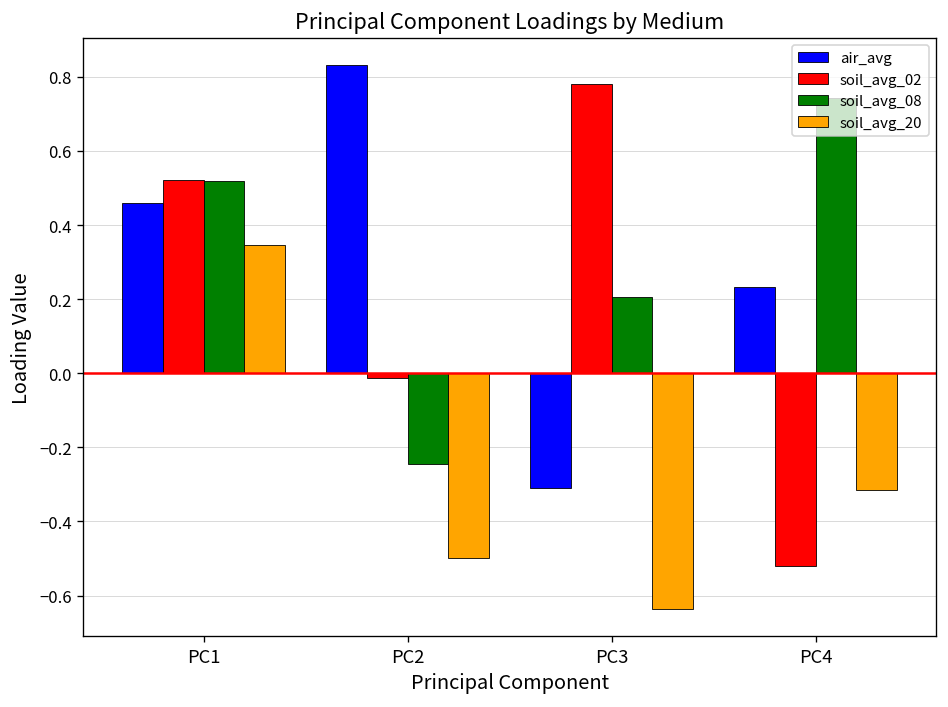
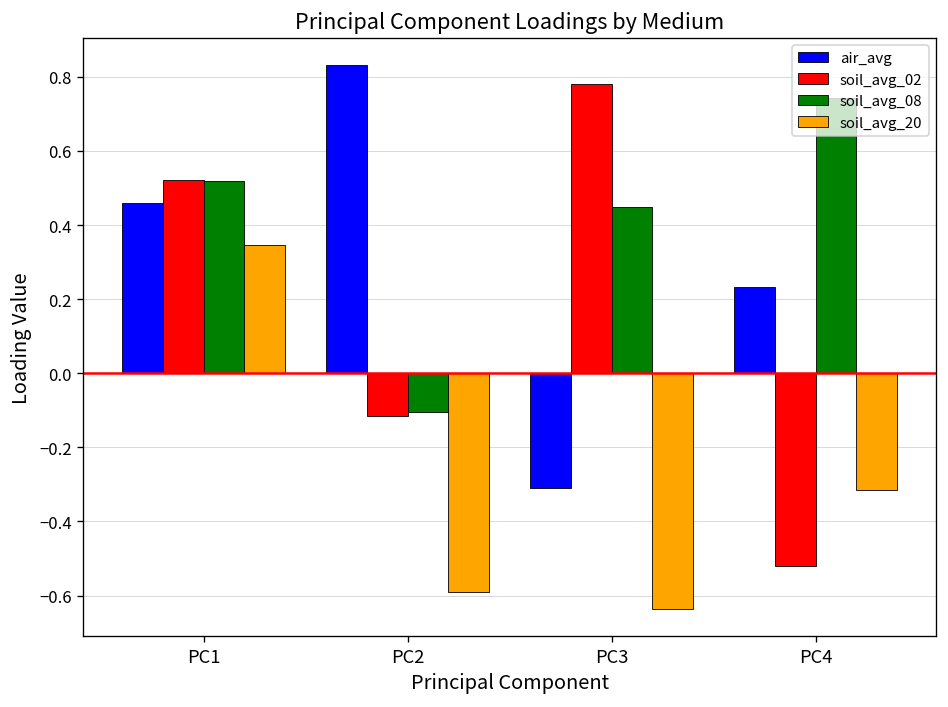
soil_avg_02, PC2: -0.01 -> -0.12
soil_avg_08, PC2: -0.24 -> -0.10
soil_avg_20, PC2: -0.50 -> -0.59
soil_avg_08, PC3: 0.21 -> 0.45
